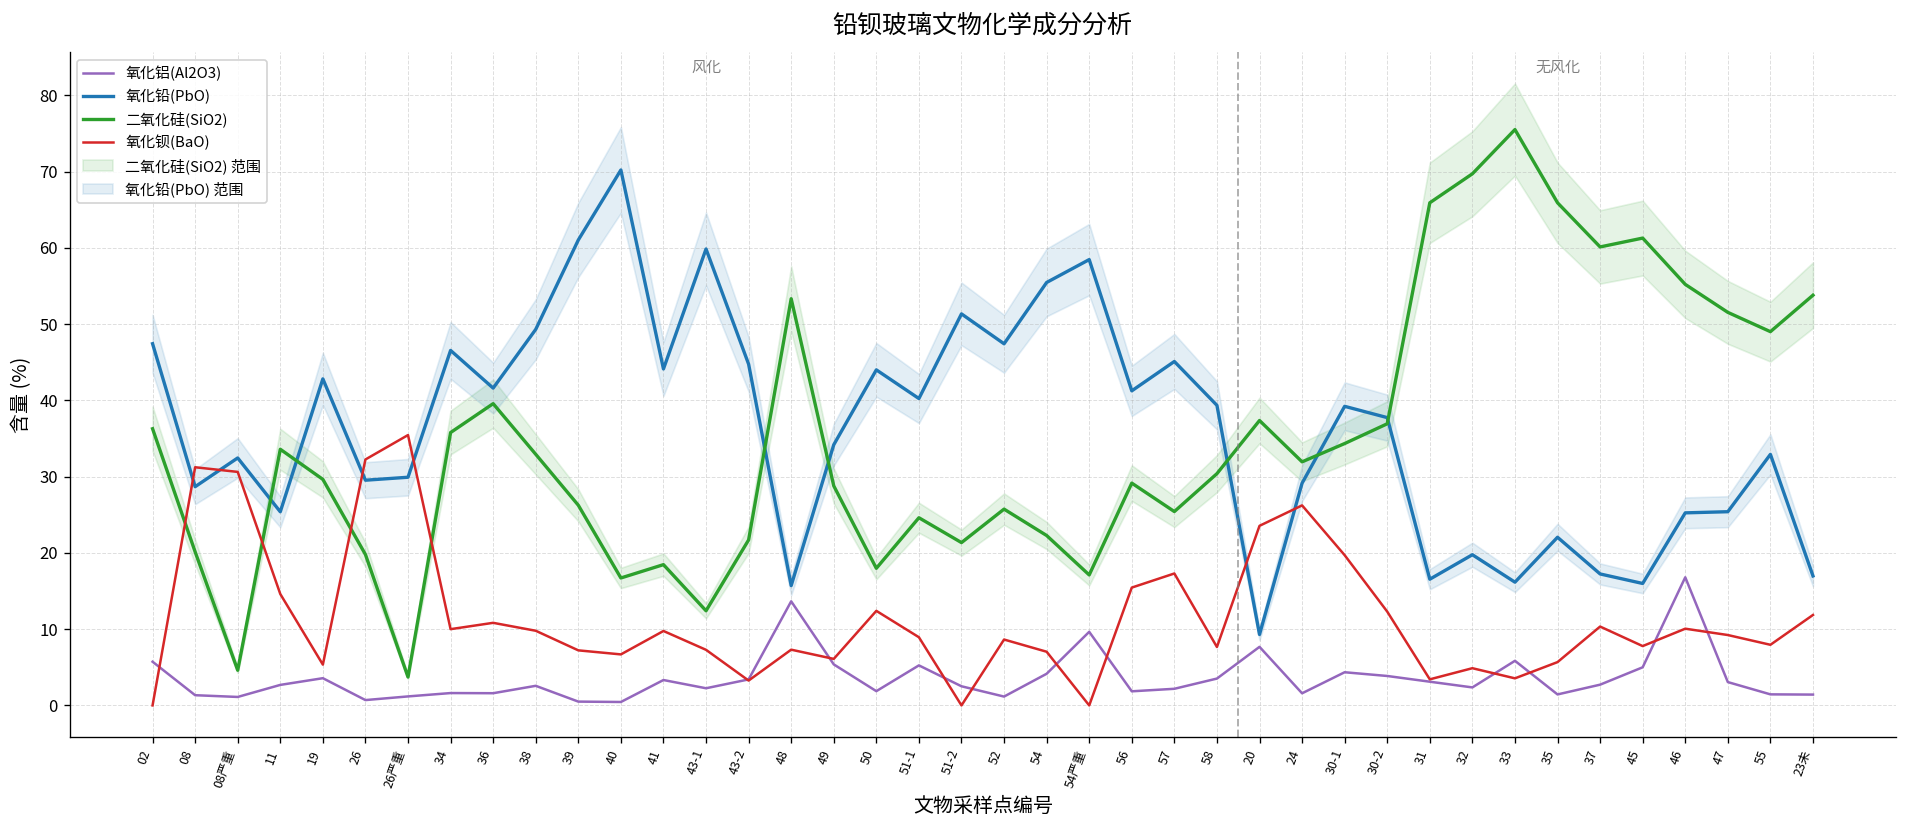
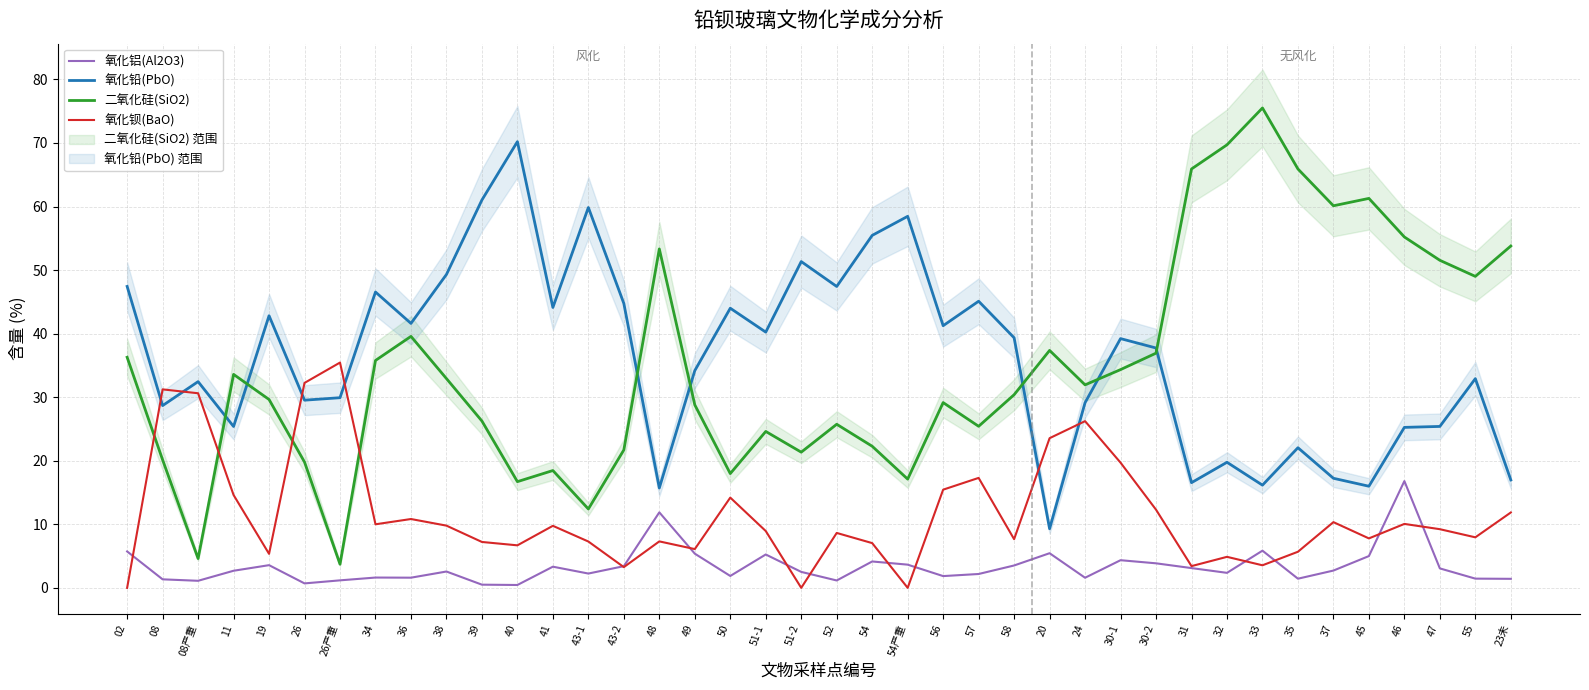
氧化铝(Al2O3), 48: 14 -> 12
氧化钡(BaO), 50: 12 -> 14
氧化铝(Al2O3), 54严重: 10 -> 4
氧化铝(Al2O3), 20: 8 -> 5
